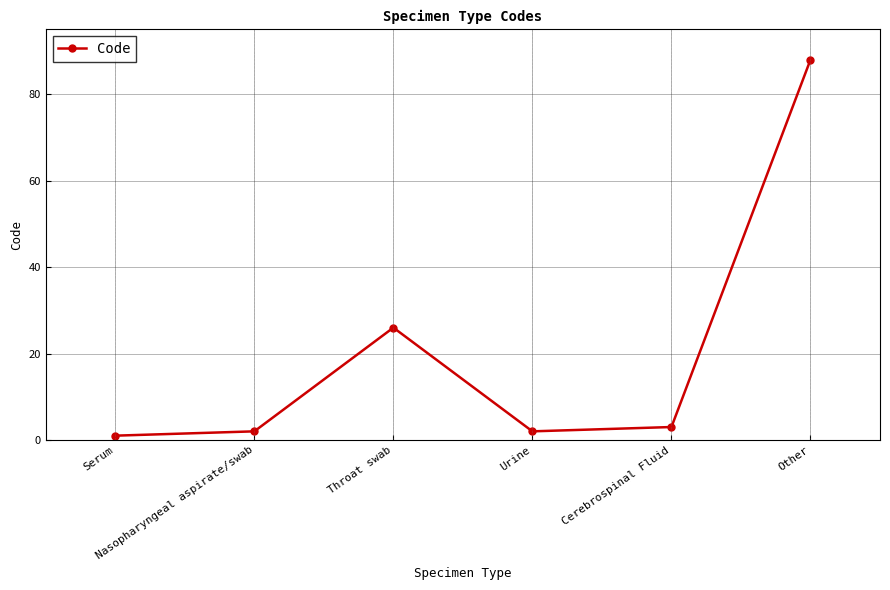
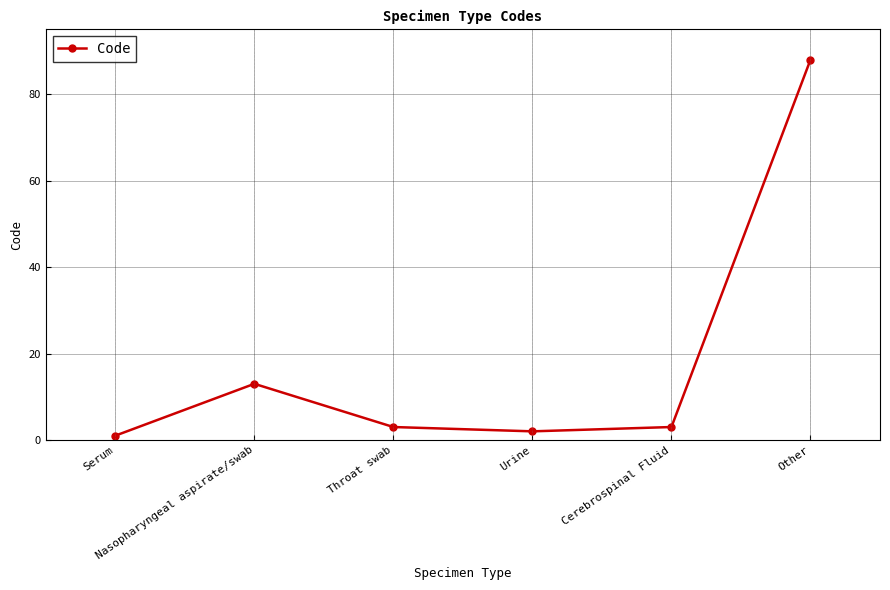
Nasopharyngeal aspirate/swab: 2 -> 13
Throat swab: 26 -> 3
